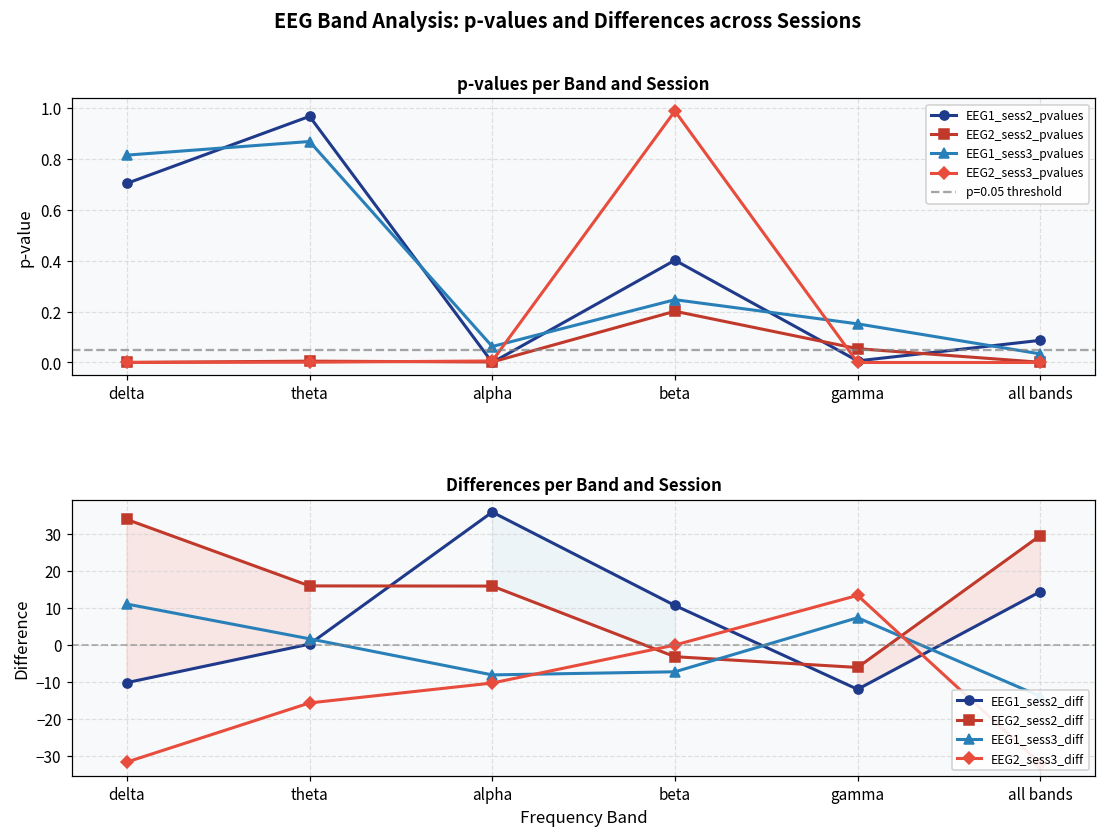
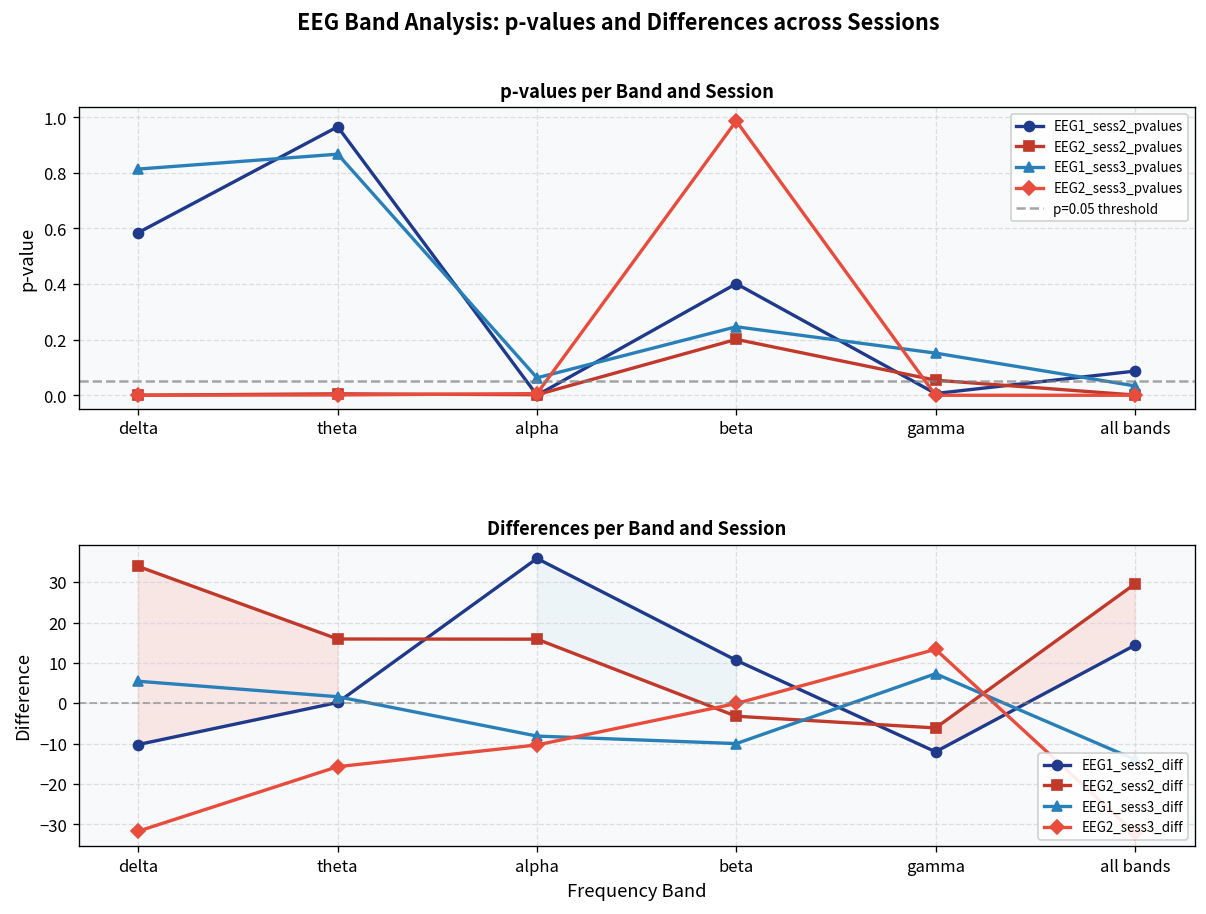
p-values per Band and Session, EEG1_sess2_pvalues, delta: 0.70 -> 0.59
Differences per Band and Session, EEG1_sess3_diff, delta: 11 -> 5
Differences per Band and Session, EEG1_sess3_diff, beta: -7 -> -10
